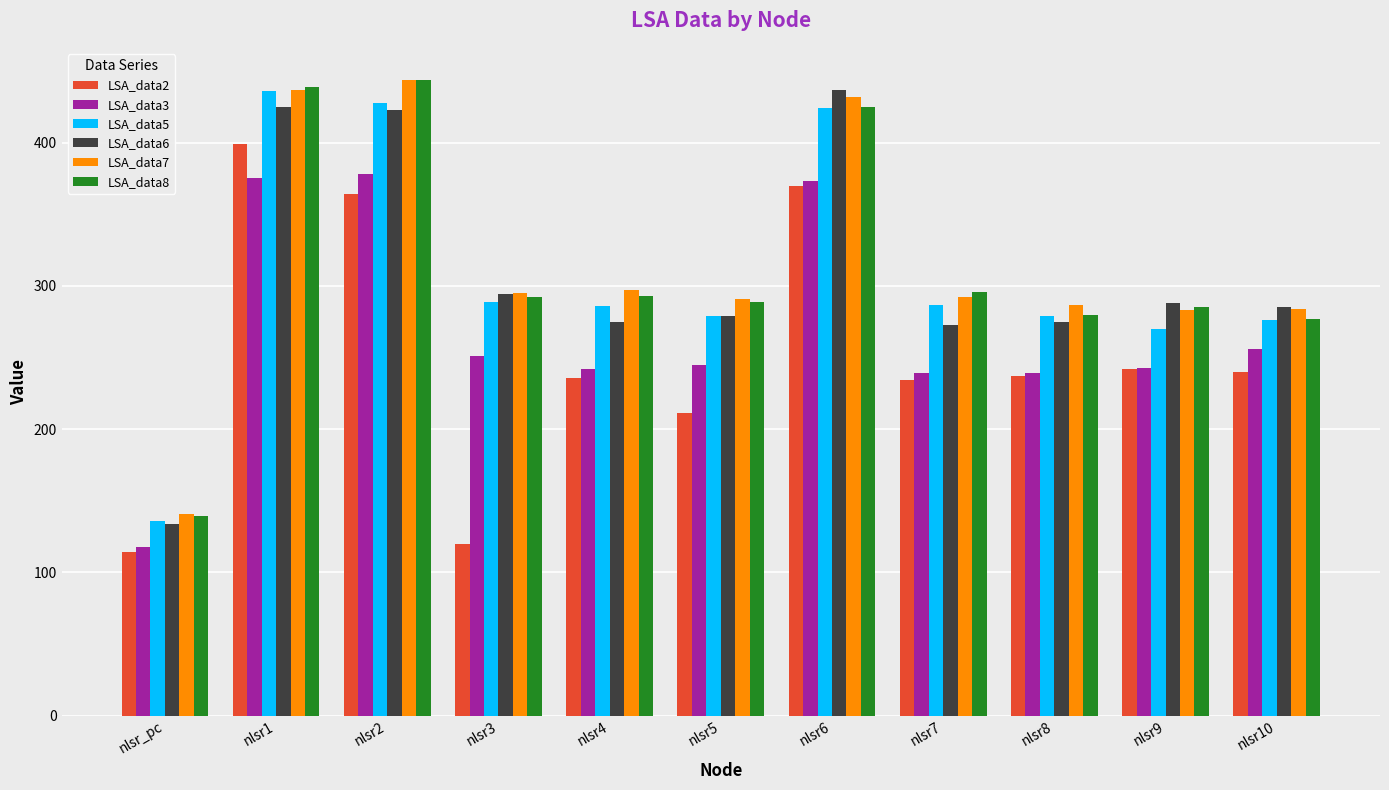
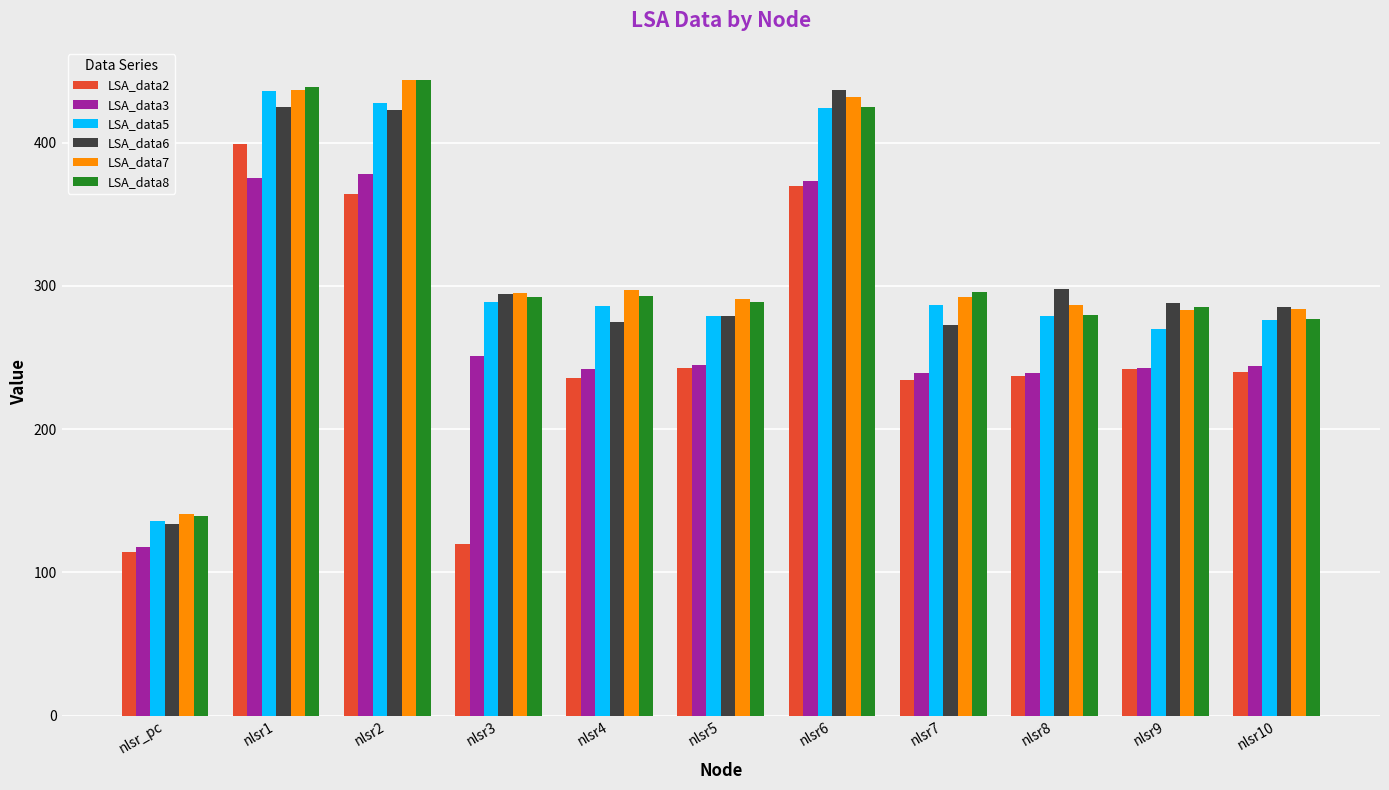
LSA_data2, nlsr5: 211 -> 243
LSA_data6, nlsr8: 275 -> 298
LSA_data3, nlsr10: 256 -> 244
